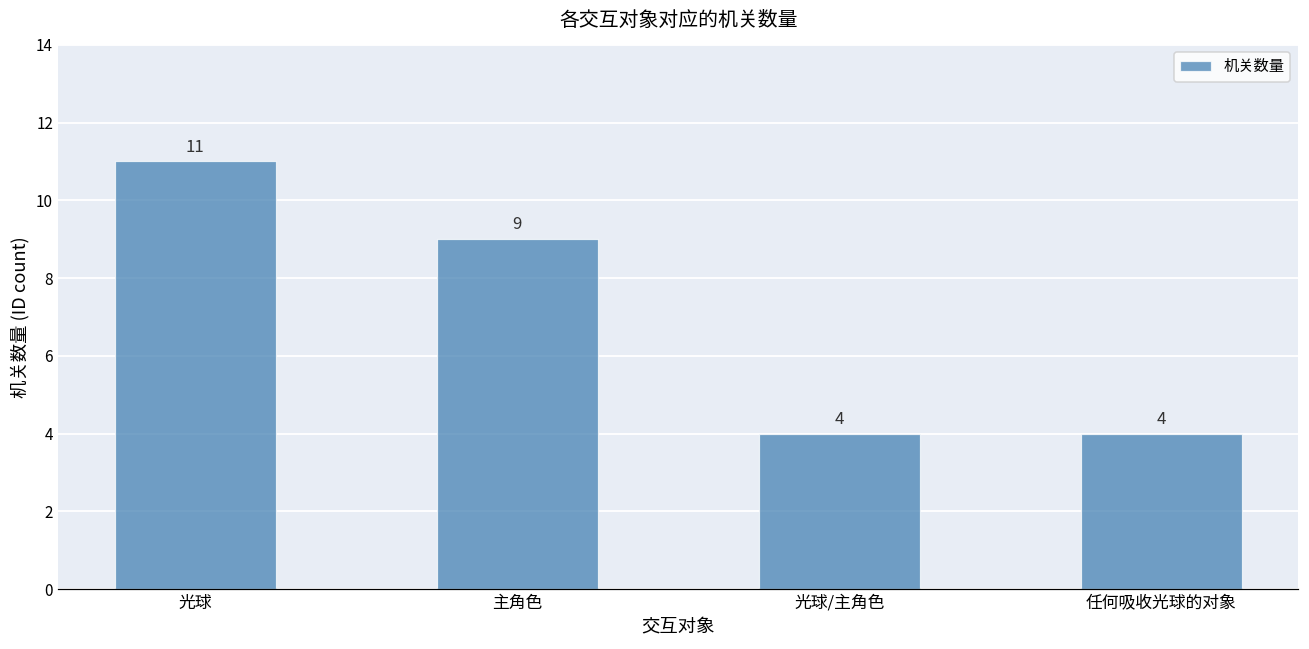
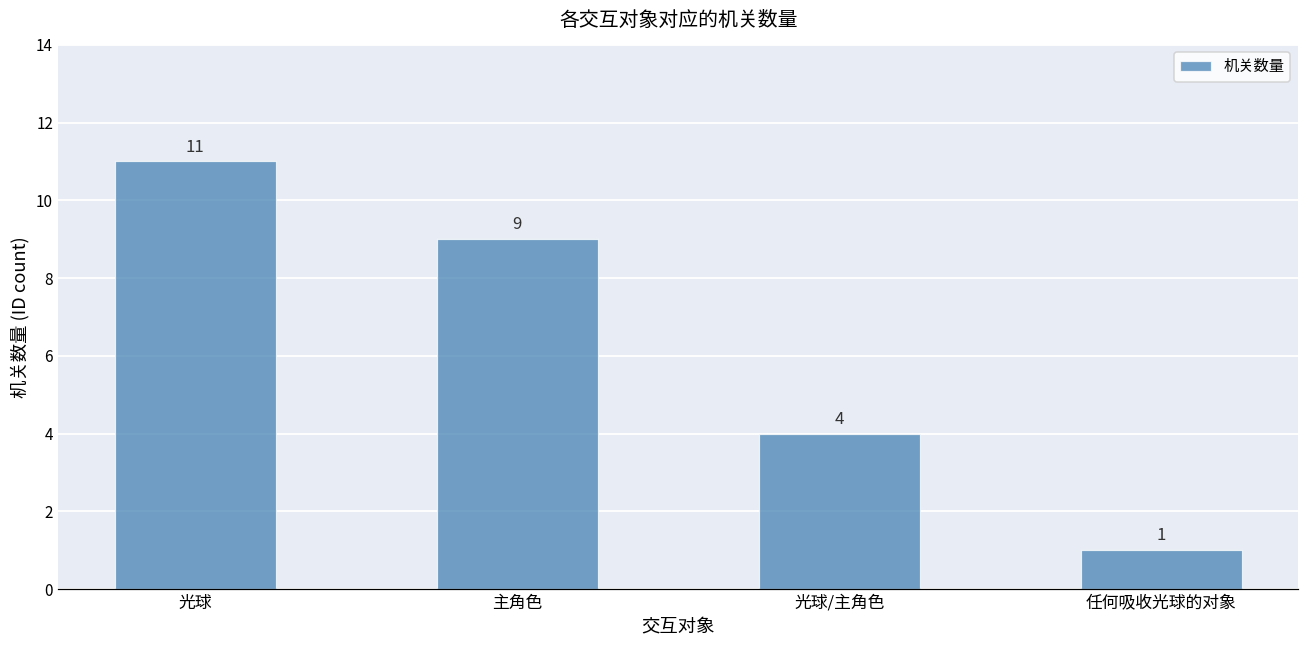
任何吸收光球的对象: 4 -> 1
